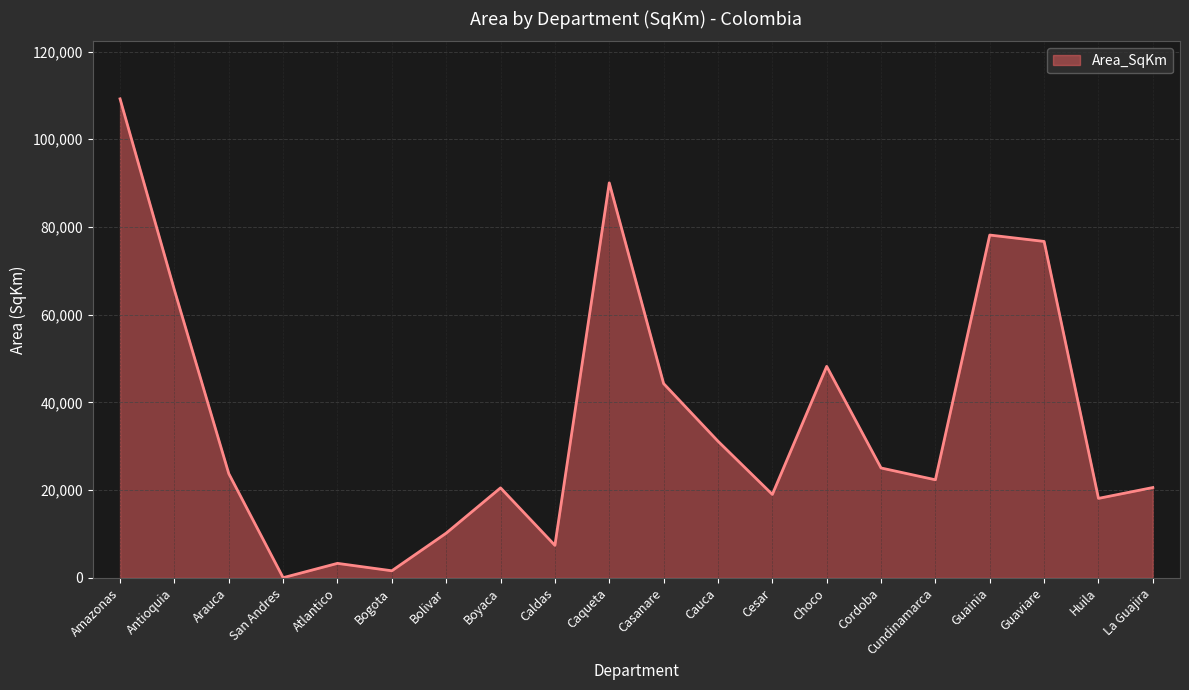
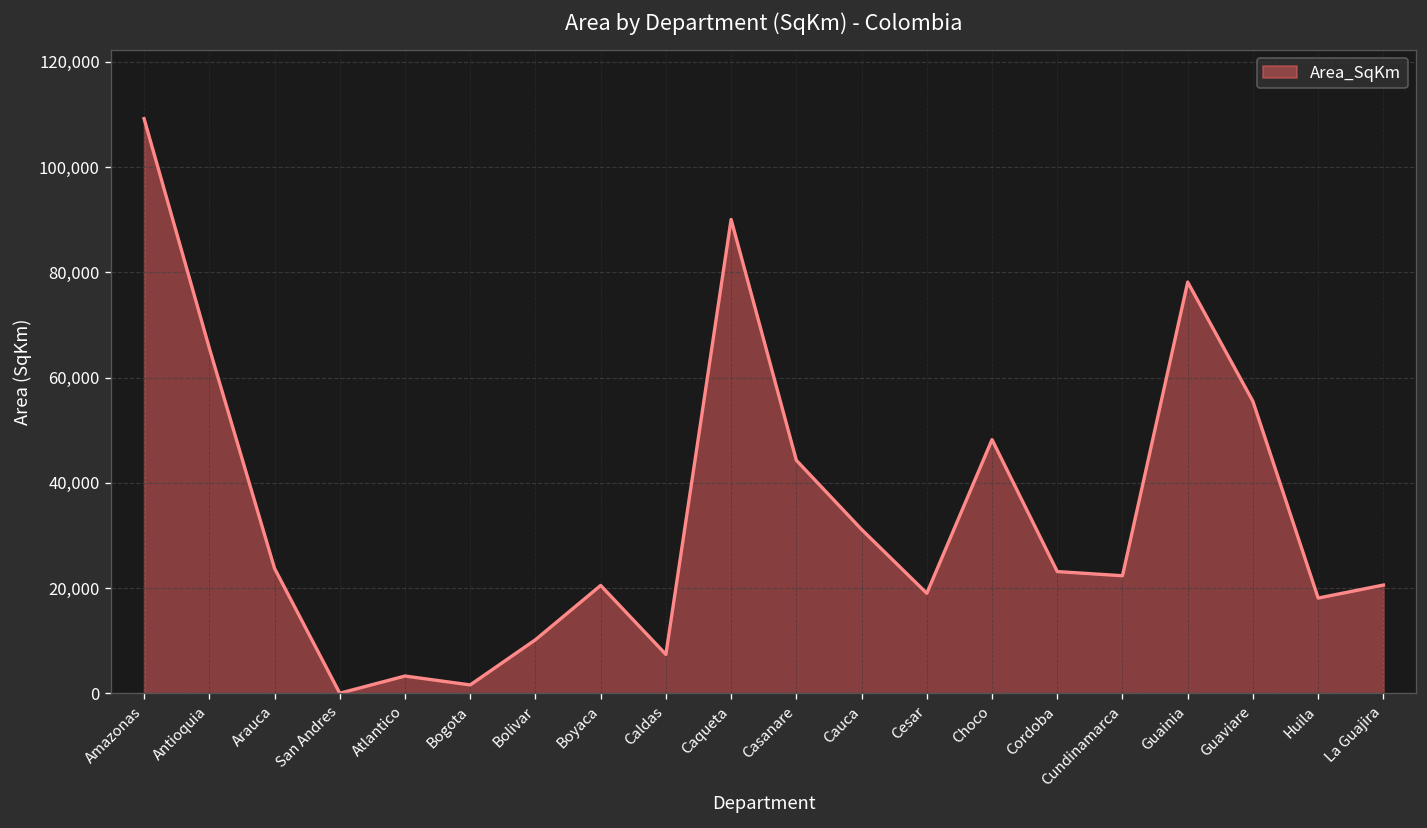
Cordoba: 25,000 -> 23,000
Guaviare: 77,000 -> 55,000
